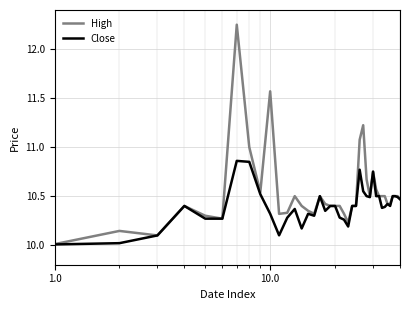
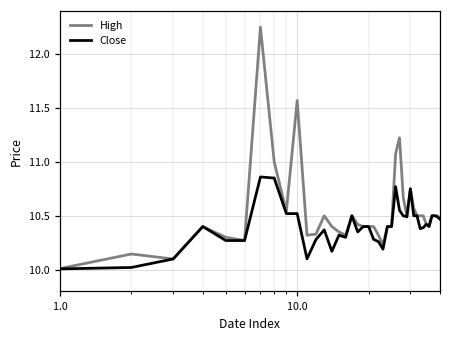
Close, 10.0: 10.3 -> 10.5
